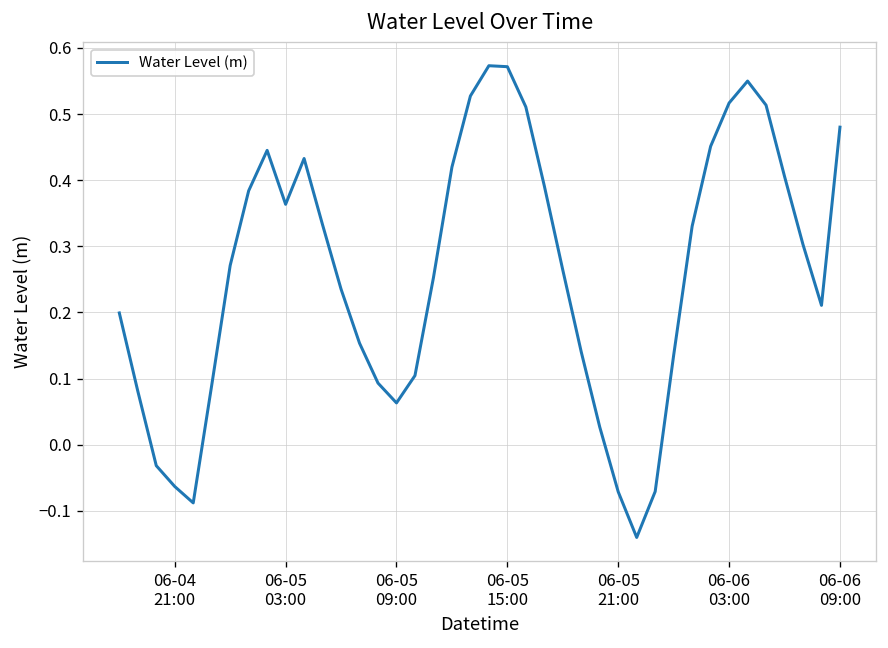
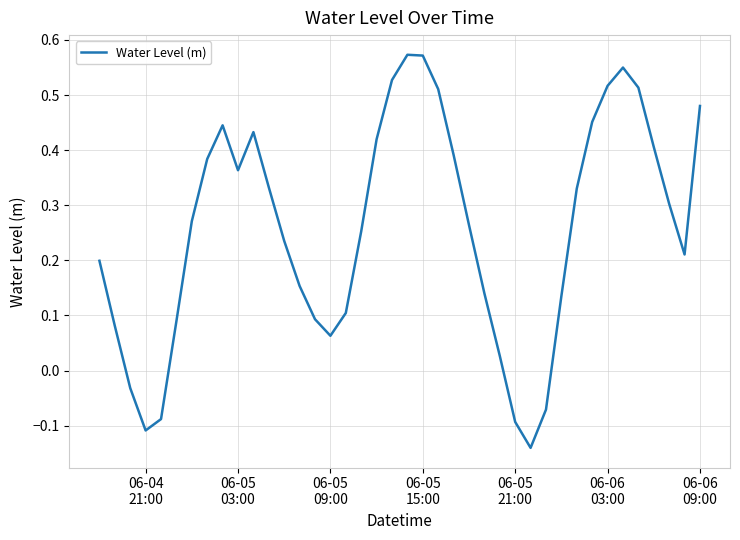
06-04 21:00: -0.06 -> -0.11
06-05 21:00: -0.07 -> -0.09
